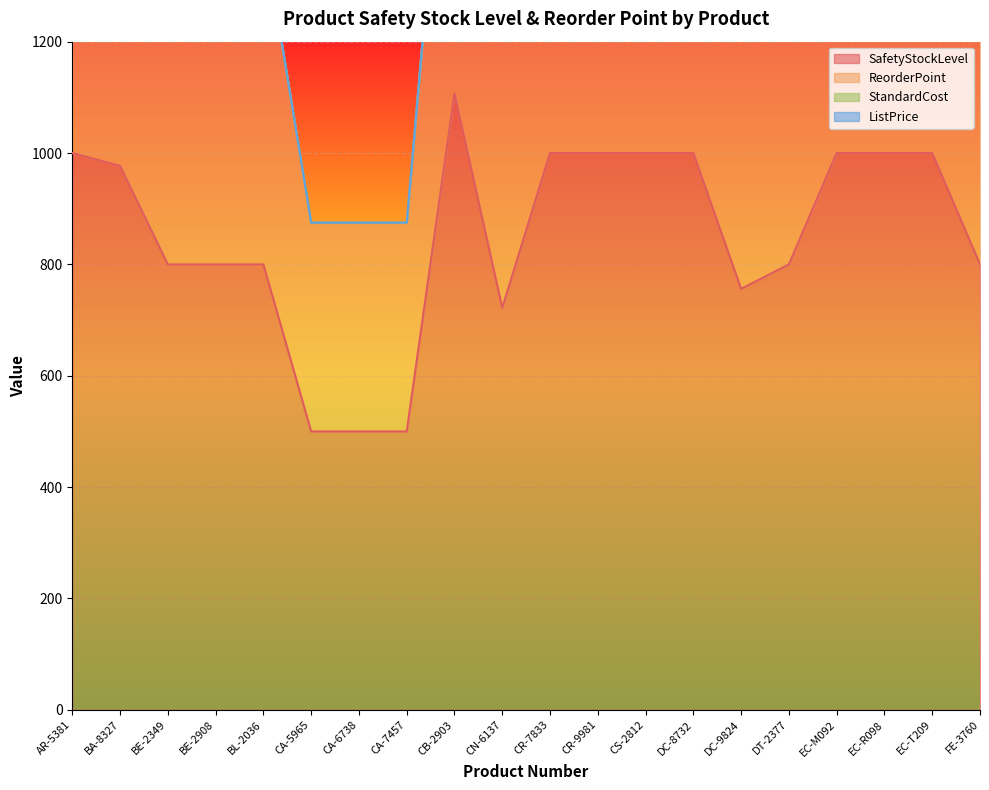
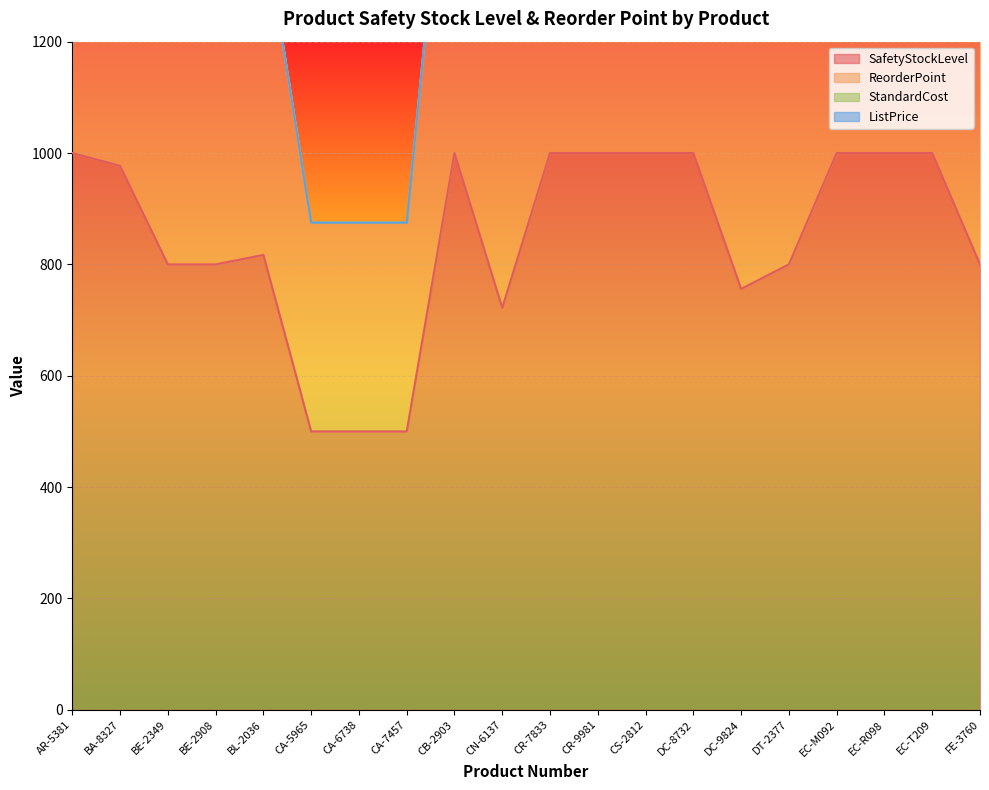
SafetyStockLevel, BL-2036: 800 -> 820
SafetyStockLevel, CB-2903: 1110 -> 1000
